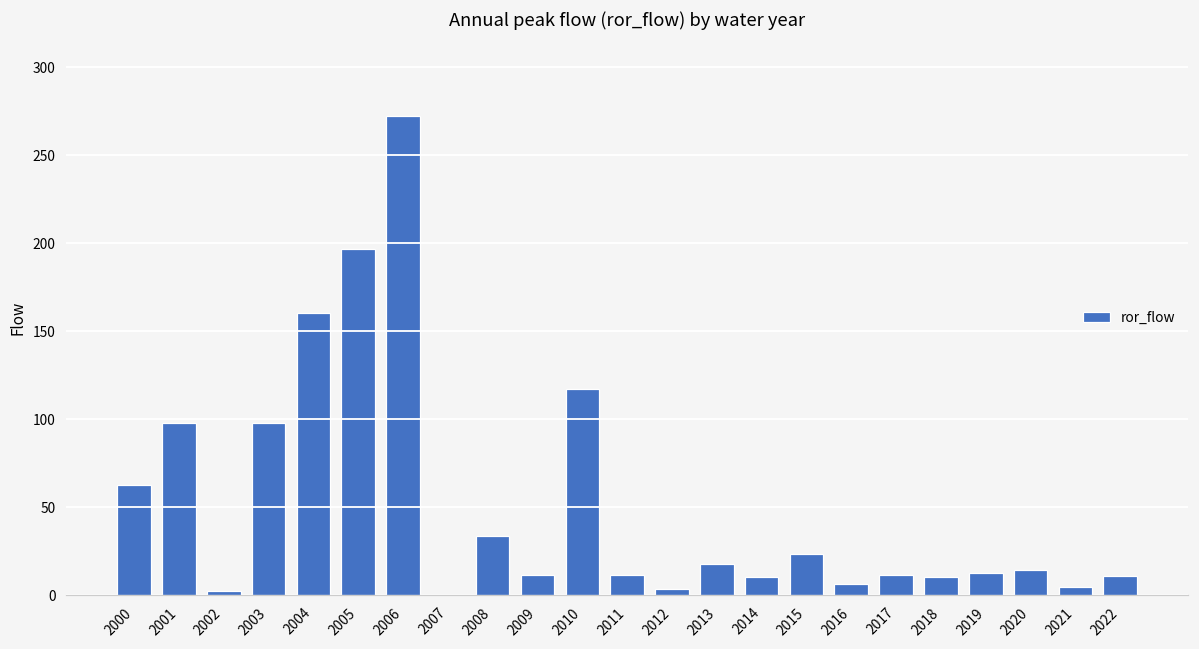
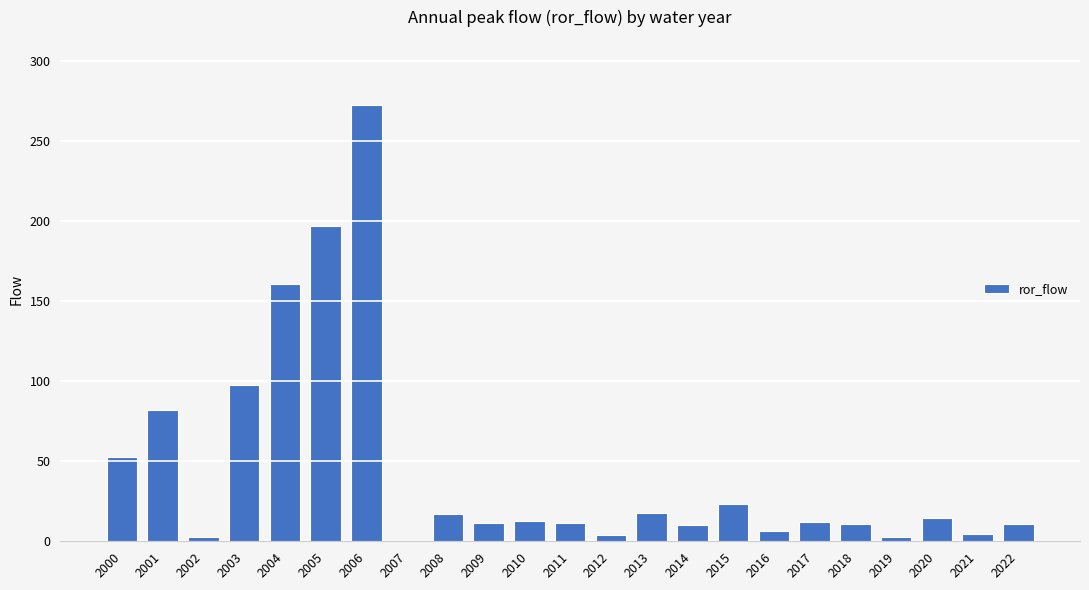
2000: 63 -> 52
2001: 98 -> 82
2008: 34 -> 17
2010: 117 -> 13
2019: 13 -> 3
